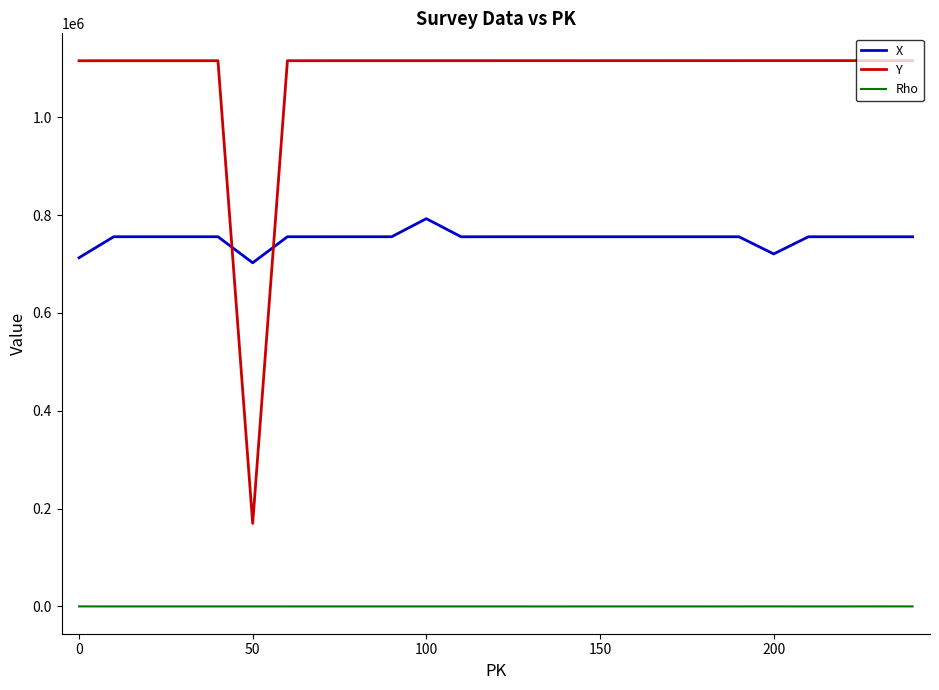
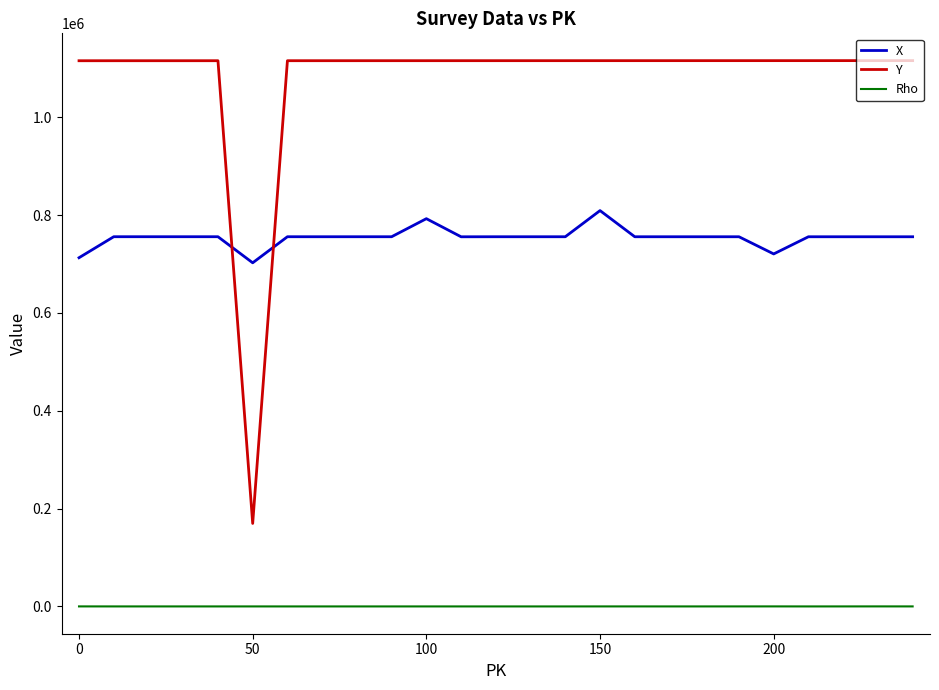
X, 150: 760000 -> 810000
